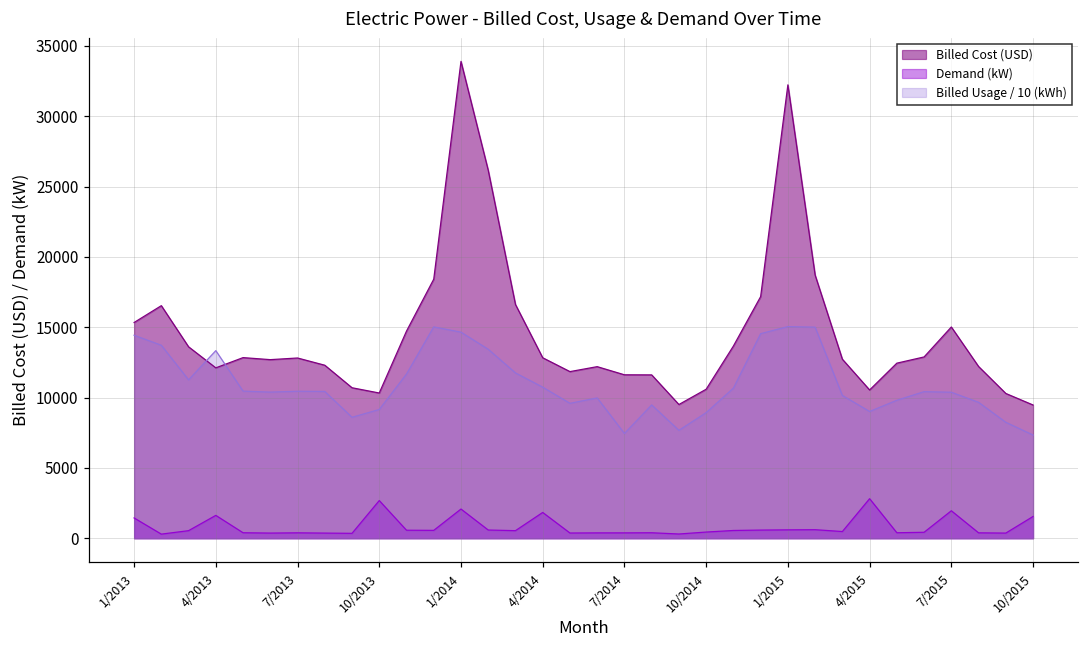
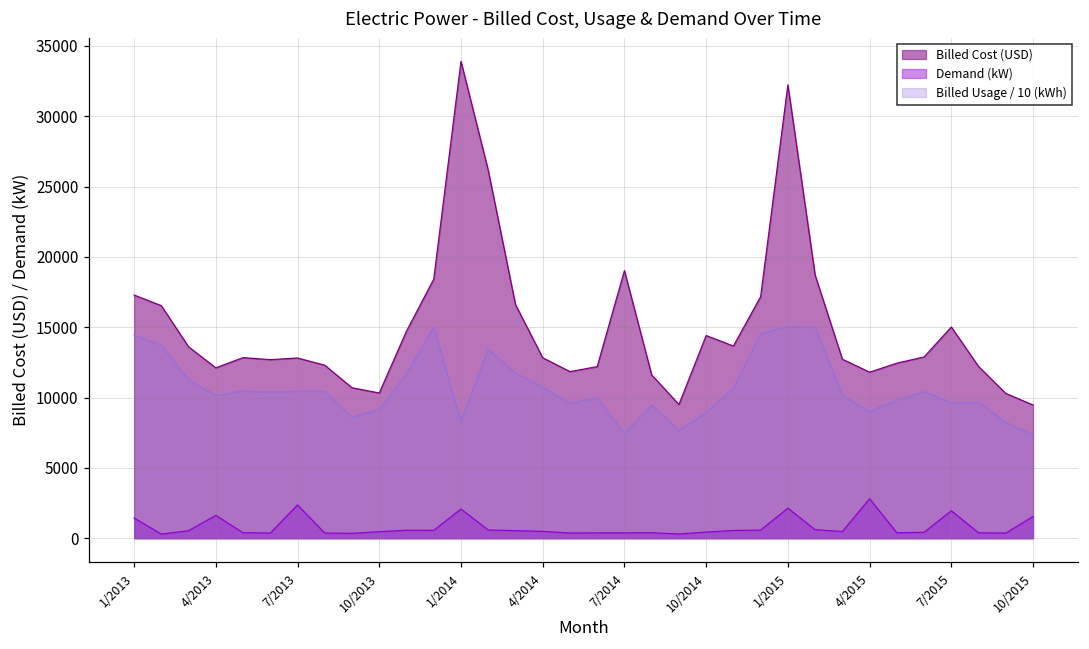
Billed Cost (USD), 1/2013: 15300 -> 17300
Billed Usage / 10 (kWh), 4/2013: 13300 -> 10200
Demand (kW), 7/2013: 400 -> 2400
Demand (kW), 10/2013: 2700 -> 500
Billed Usage / 10 (kWh), 1/2014: 14600 -> 8300
Demand (kW), 4/2014: 1800 -> 500
Billed Cost (USD), 7/2014: 11600 -> 19000
Billed Cost (USD), 10/2014: 10600 -> 14400
Demand (kW), 1/2015: 600 -> 2100
Billed Cost (USD), 4/2015: 10500 -> 11800
Billed Usage / 10 (kWh), 7/2015: 10400 -> 9600
